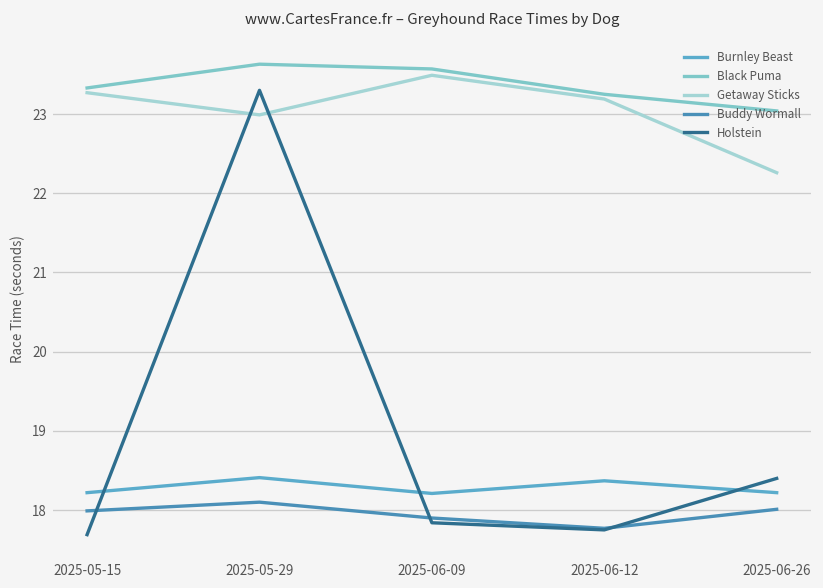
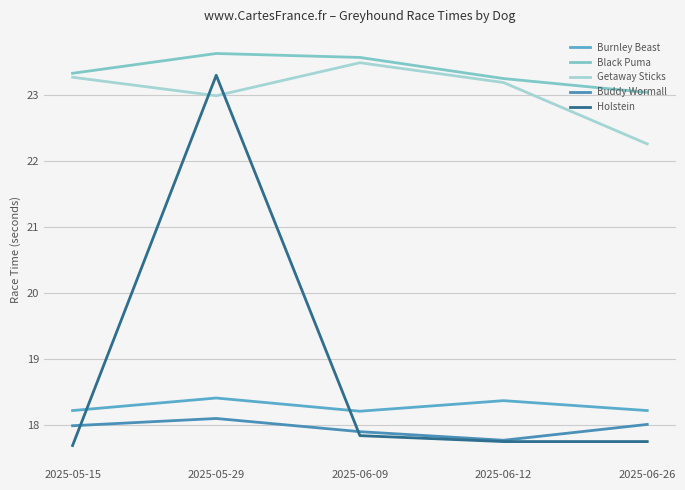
Holstein, 2025-06-26: 18.4 -> 17.8
